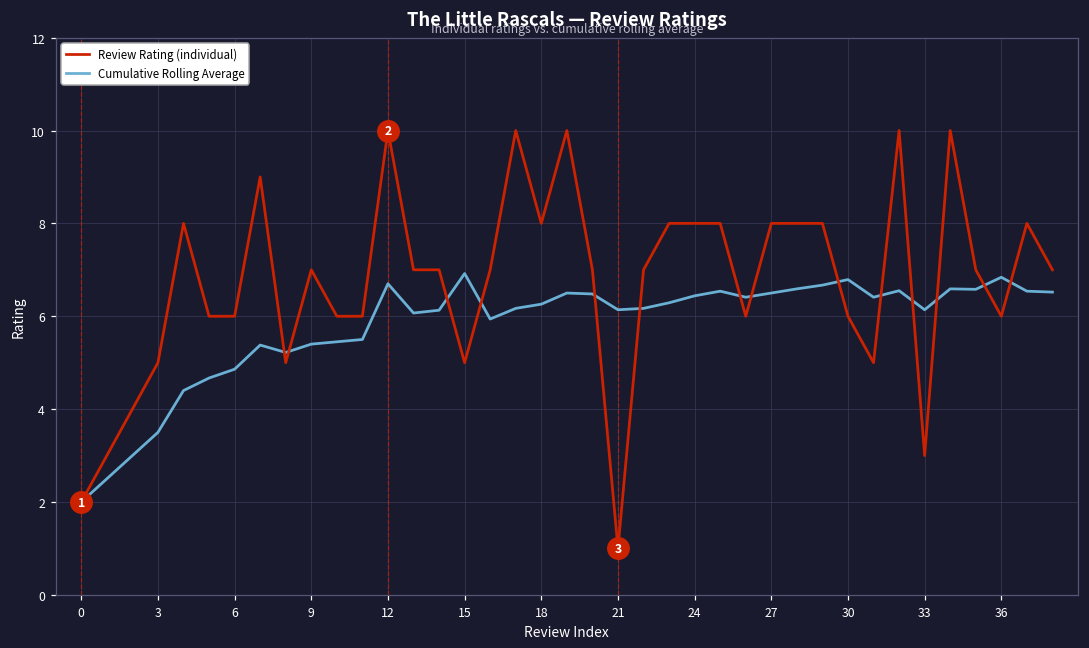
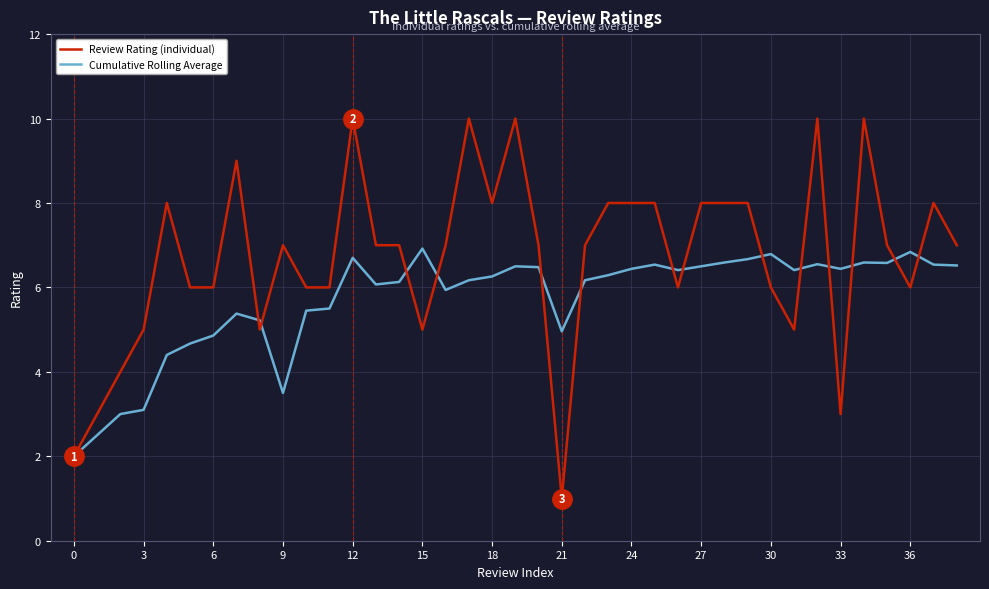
Cumulative Rolling Average, 3: 3.5 -> 3.1
Cumulative Rolling Average, 9: 5.4 -> 3.5
Cumulative Rolling Average, 21: 6.1 -> 5.0
Cumulative Rolling Average, 33: 6.1 -> 6.4
